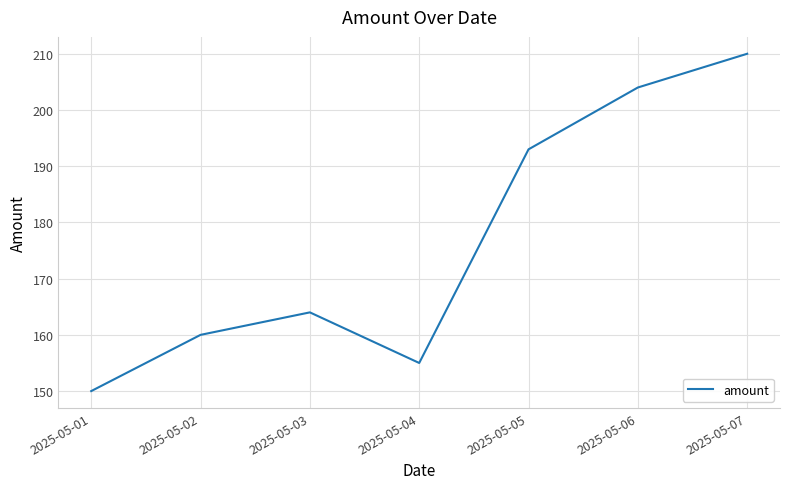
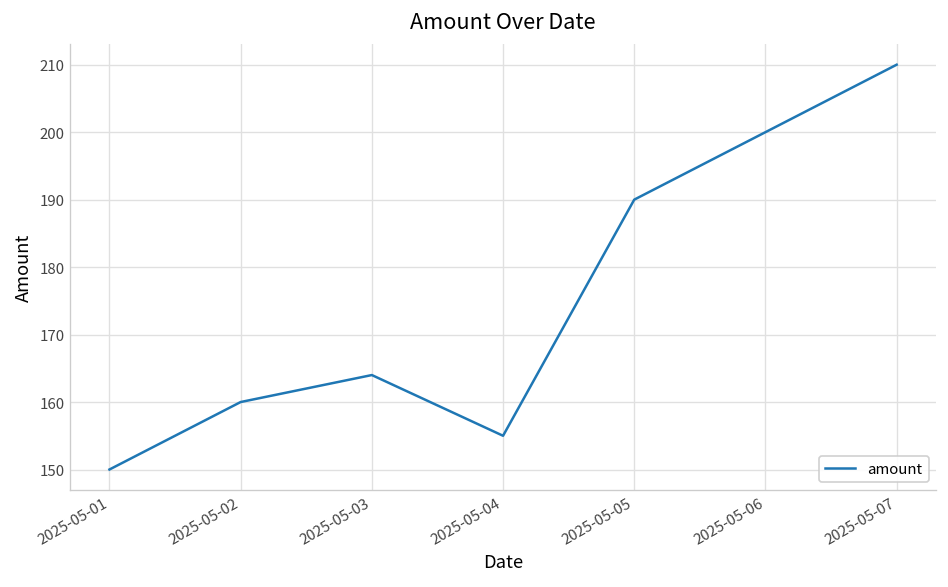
2025-05-05: 193 -> 190
2025-05-06: 204 -> 200
